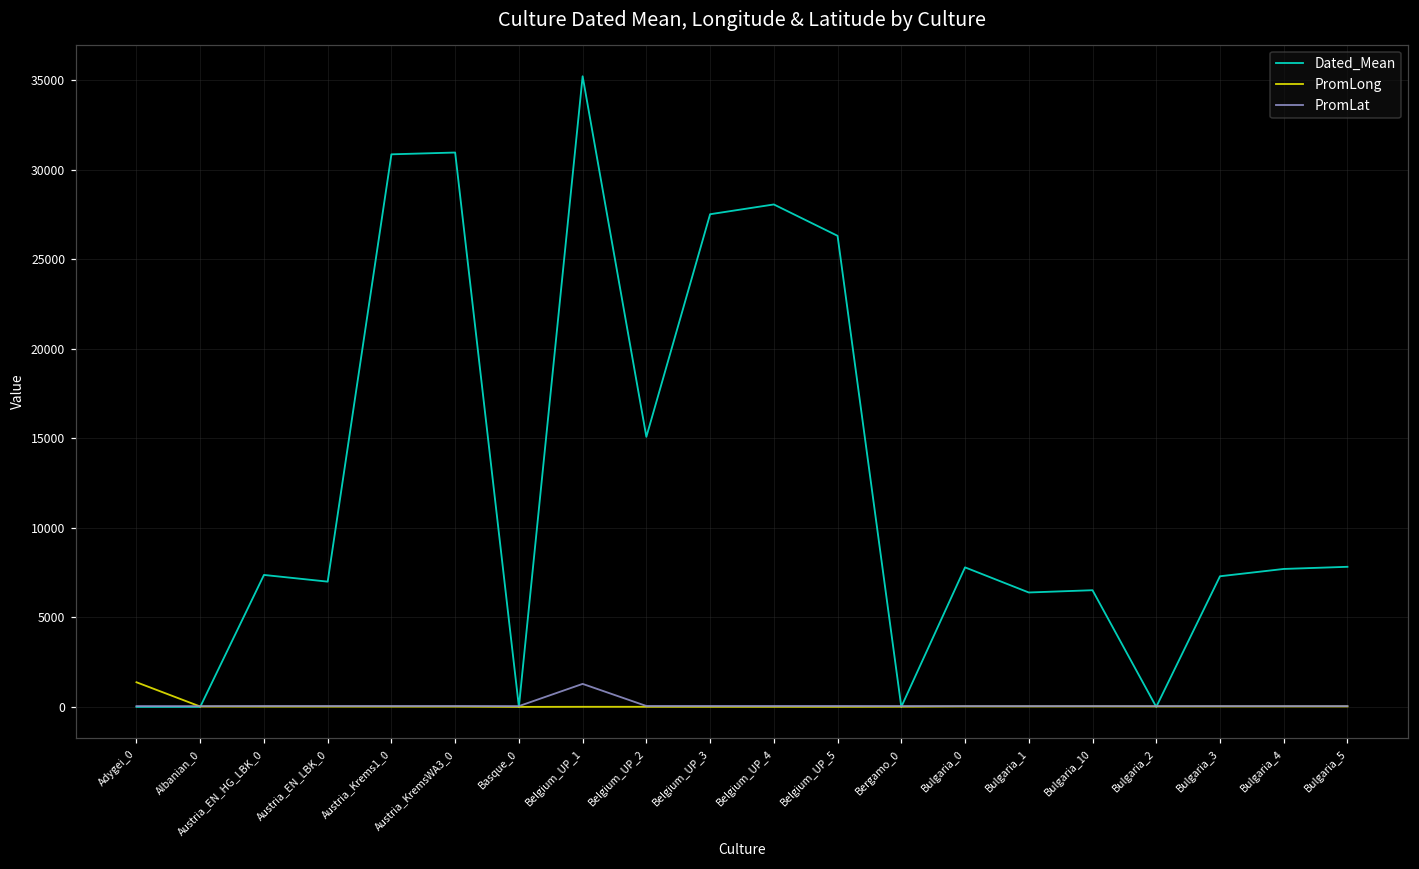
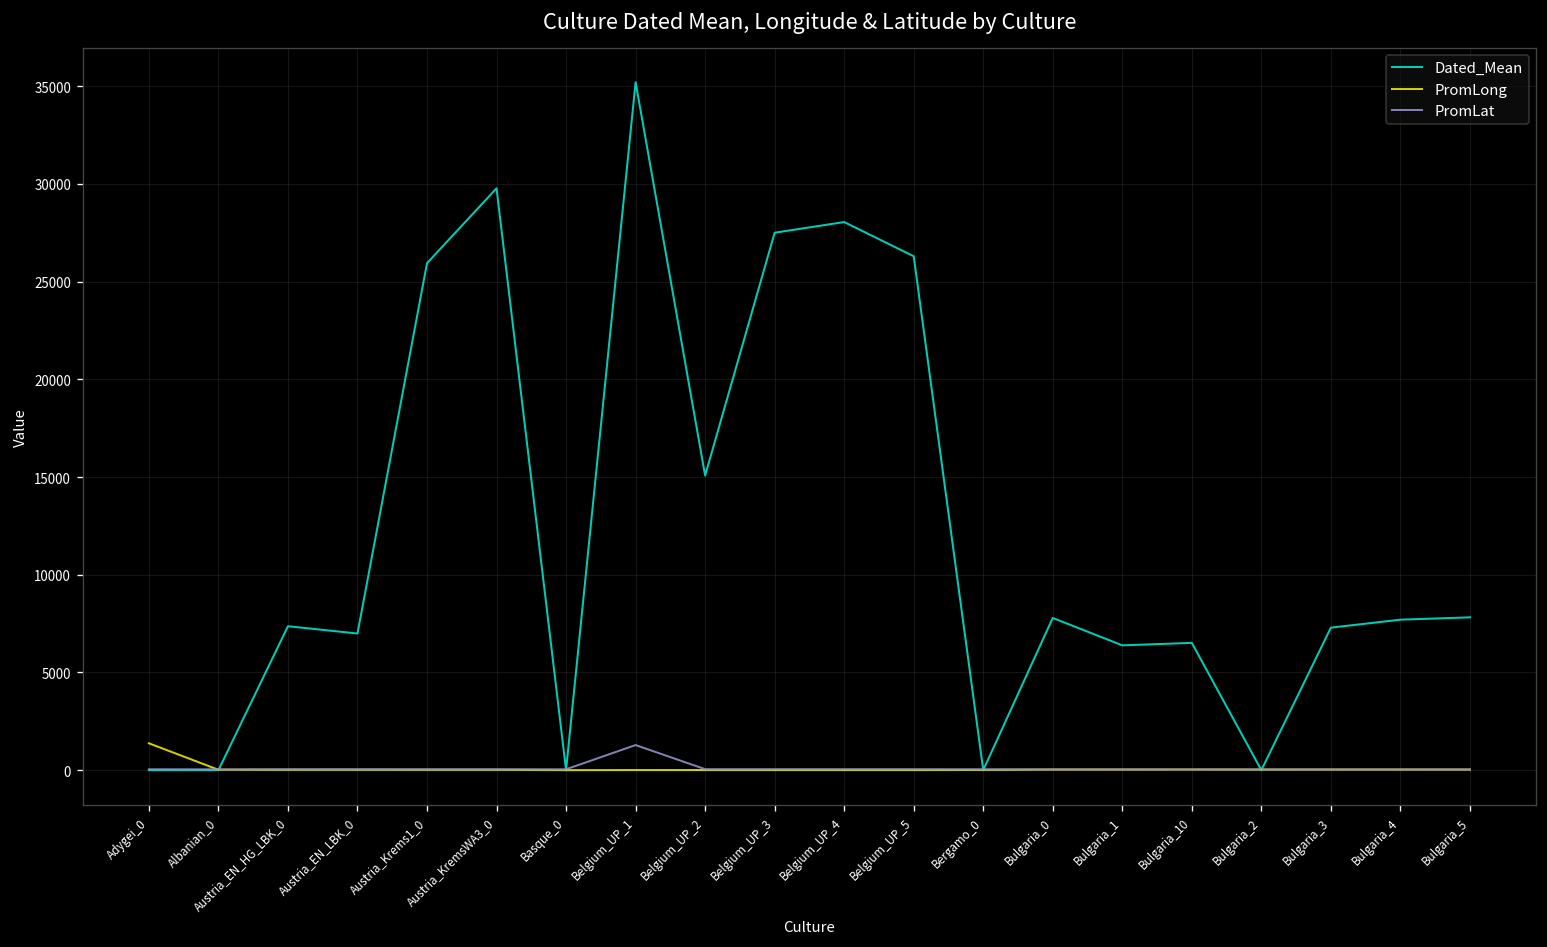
Dated_Mean, Austria_Krems1_0: 30900 -> 25900
Dated_Mean, Austria_KremsWA3_0: 31000 -> 29800
